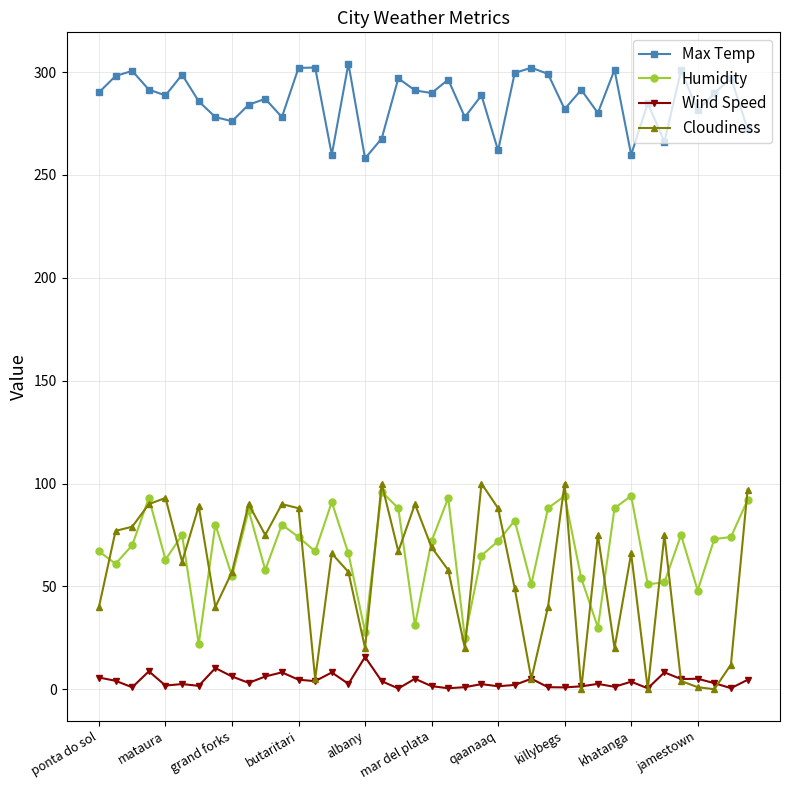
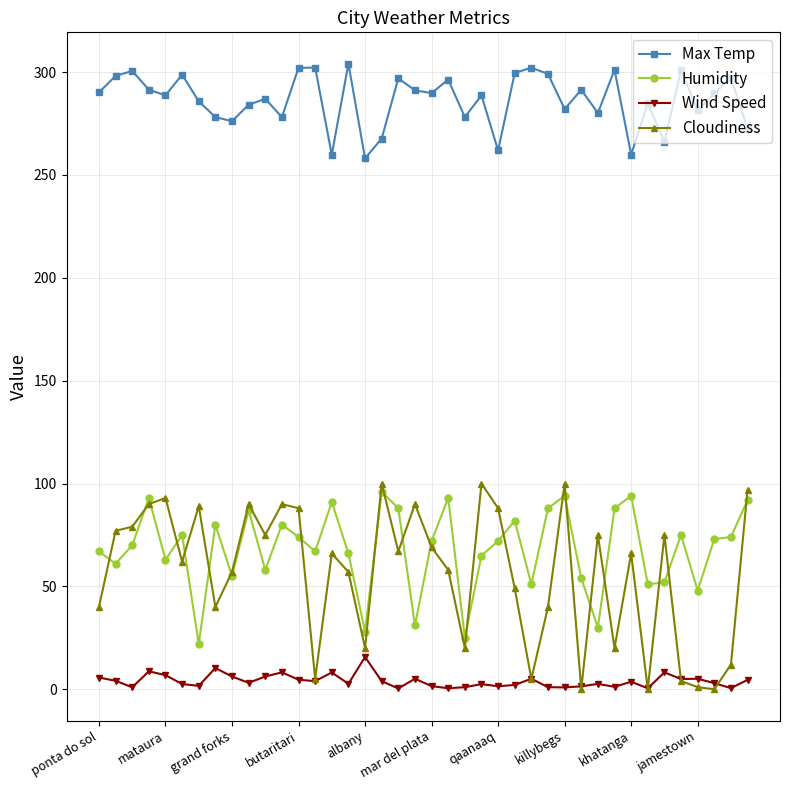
Wind Speed, mataura: 2 -> 7
